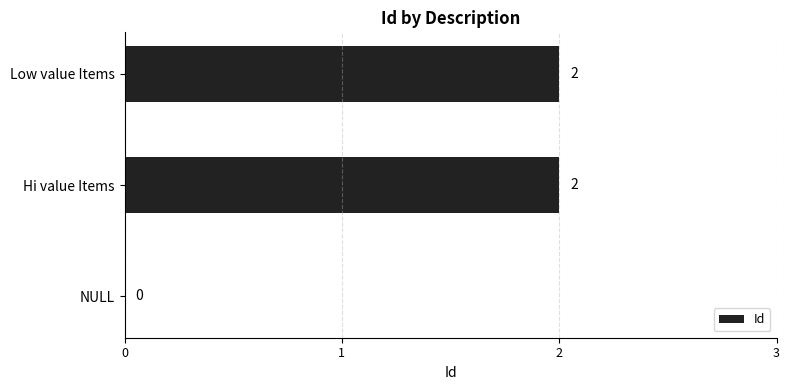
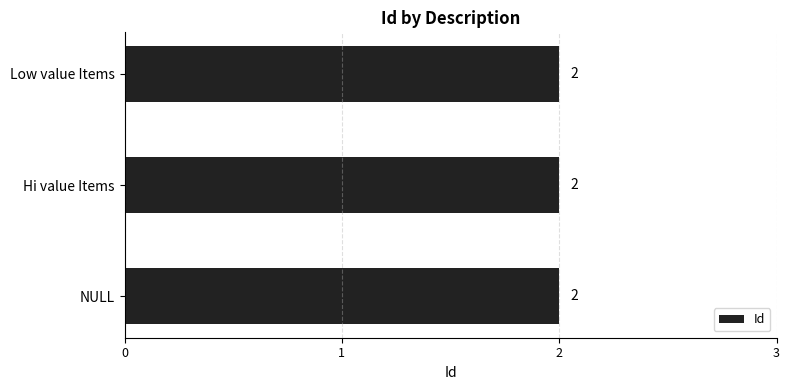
NULL: 0 -> 2
